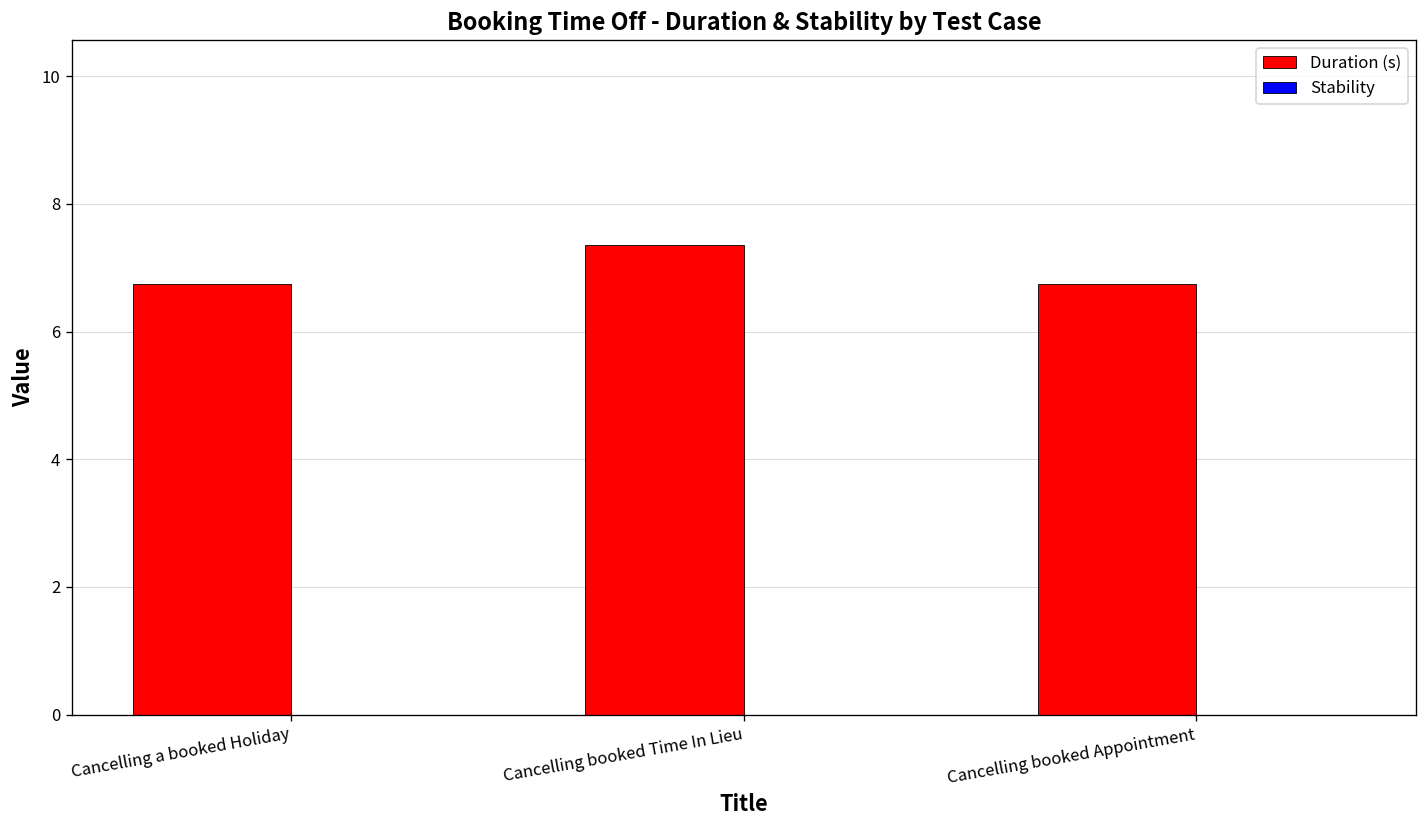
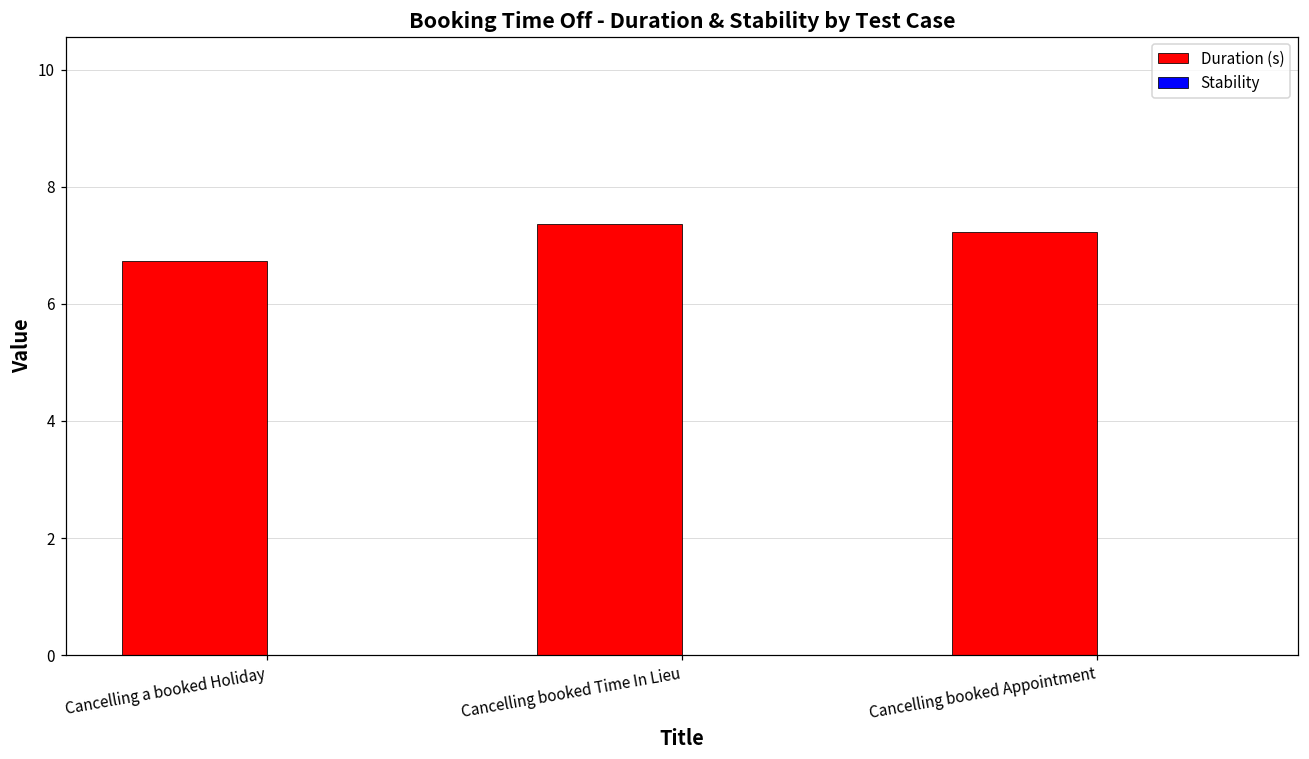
Duration (s), Cancelling booked Appointment: 6.7 -> 7.2
